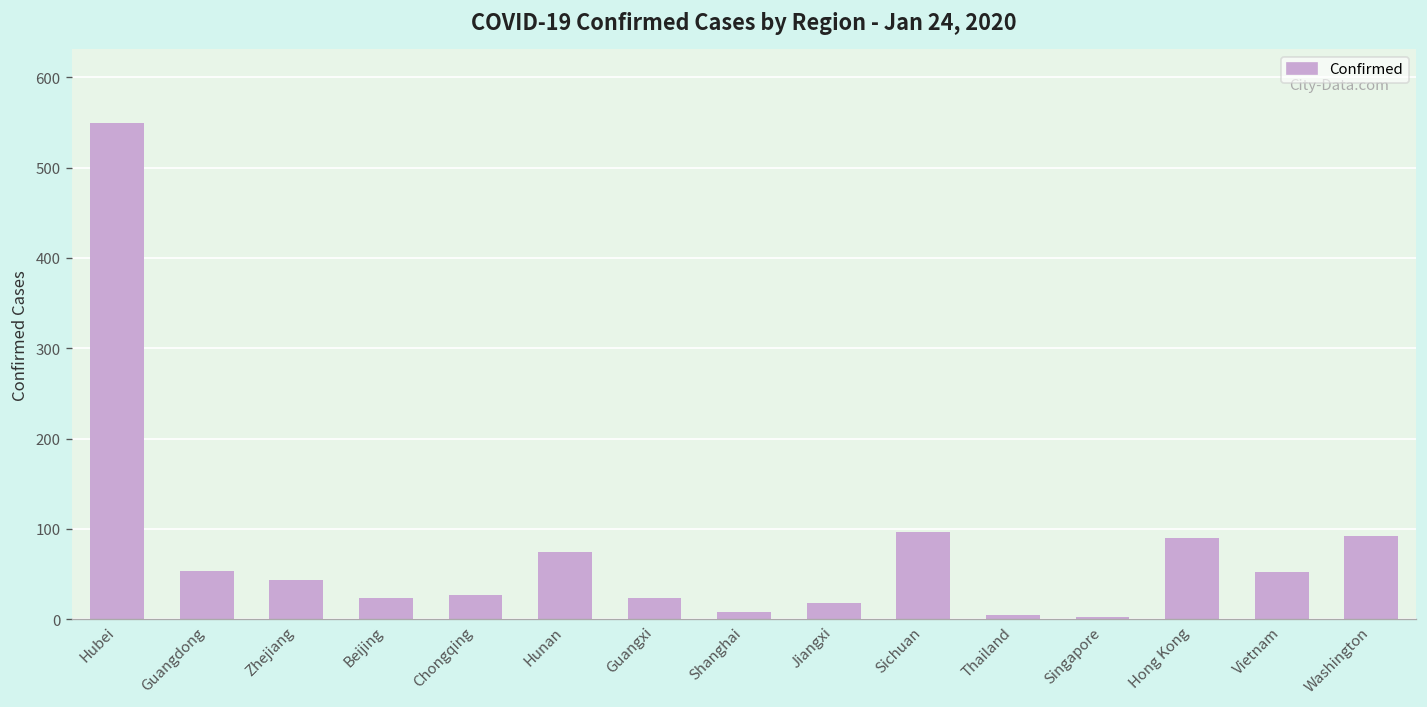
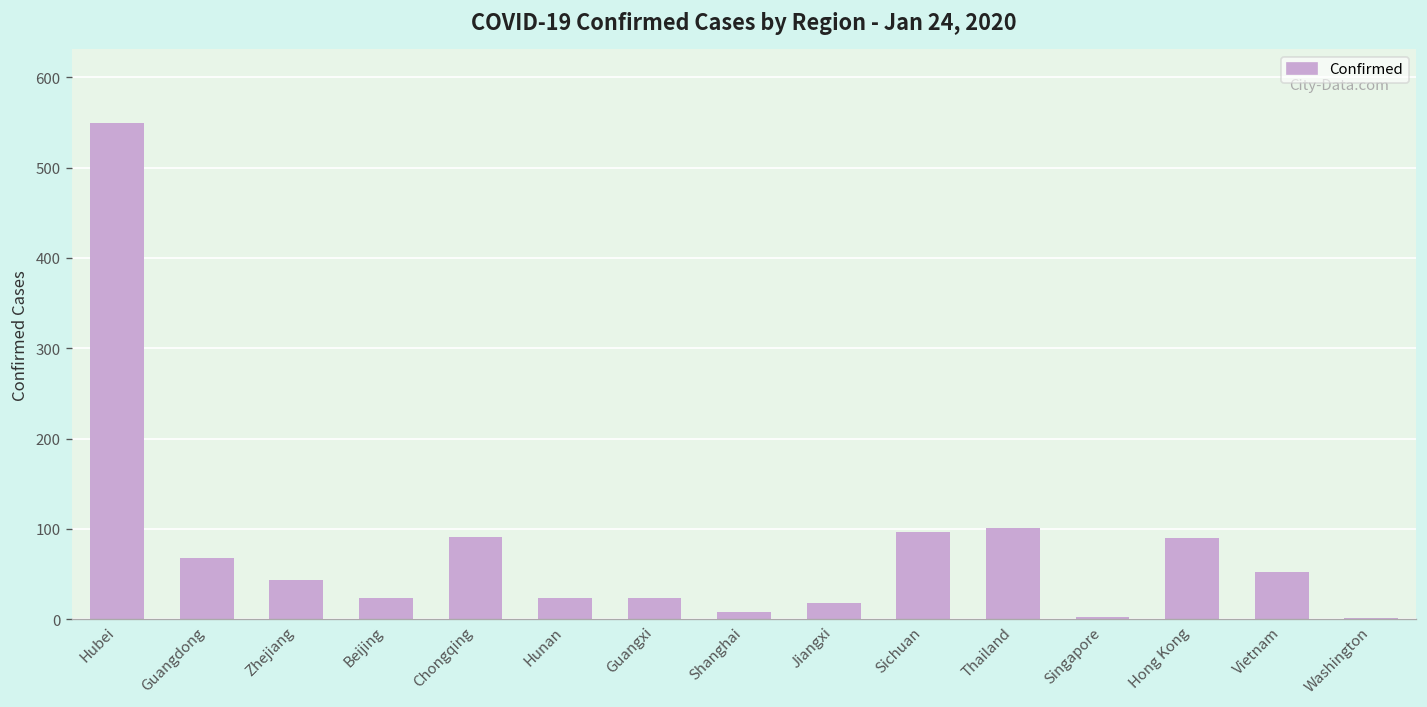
Guangdong: 50 -> 70
Chongqing: 30 -> 90
Hunan: 70 -> 20
Thailand: 10 -> 100
Washington: 90 -> 0
